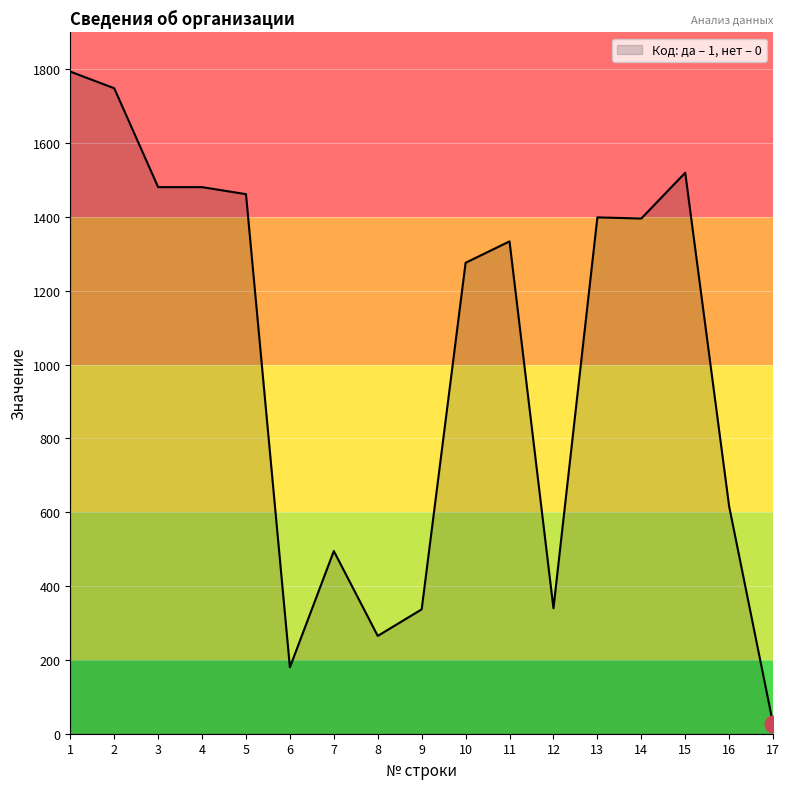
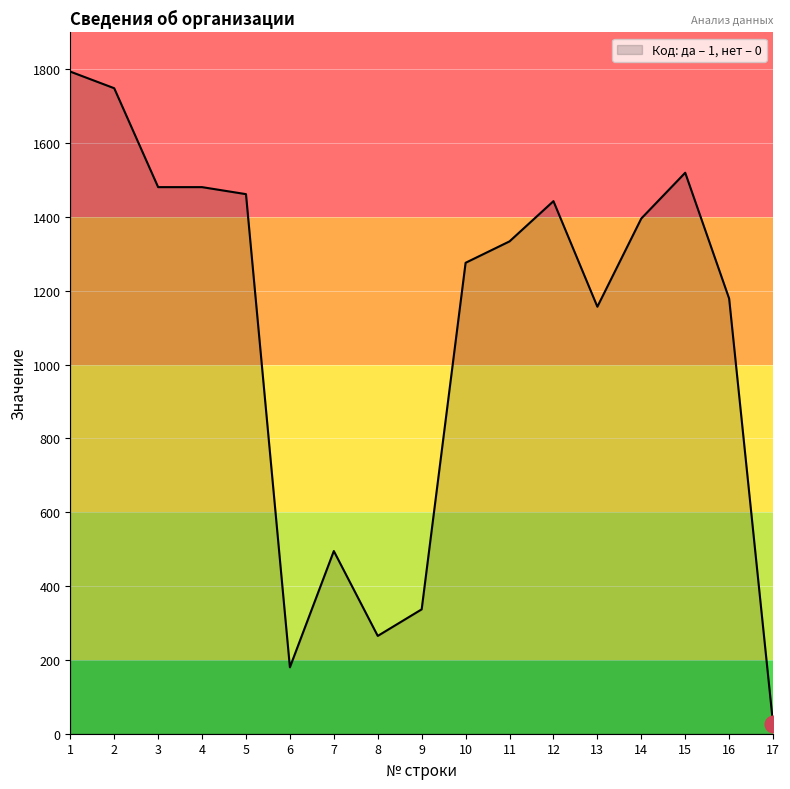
Код: да – 1, нет – 0, 12: 340 -> 1440
Код: да – 1, нет – 0, 13: 1400 -> 1160
Код: да – 1, нет – 0, 16: 620 -> 1180
